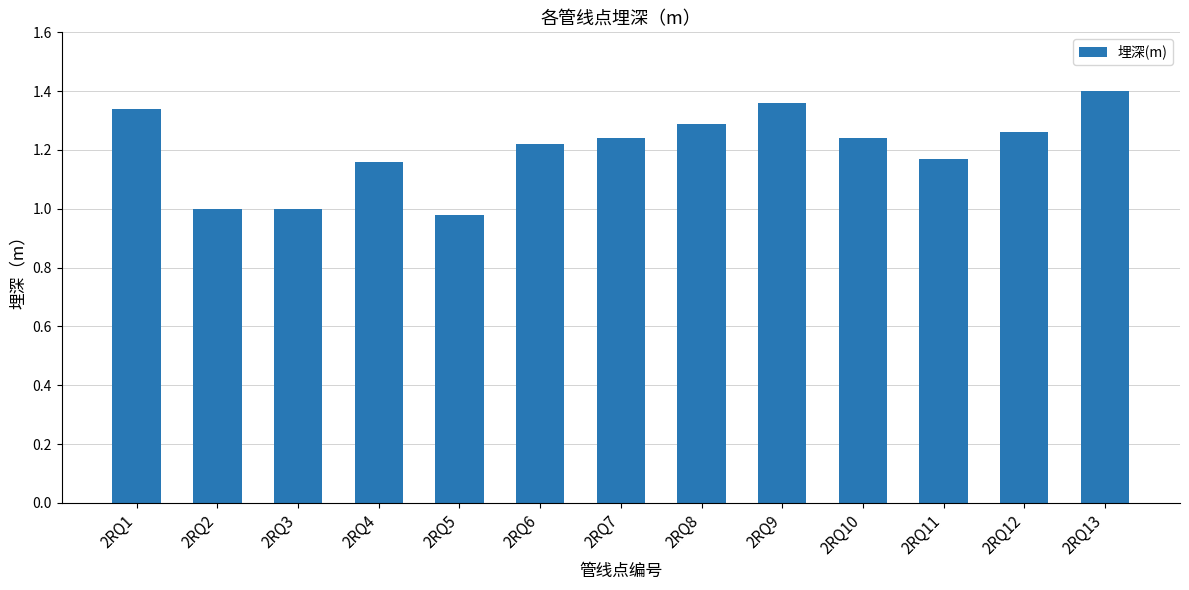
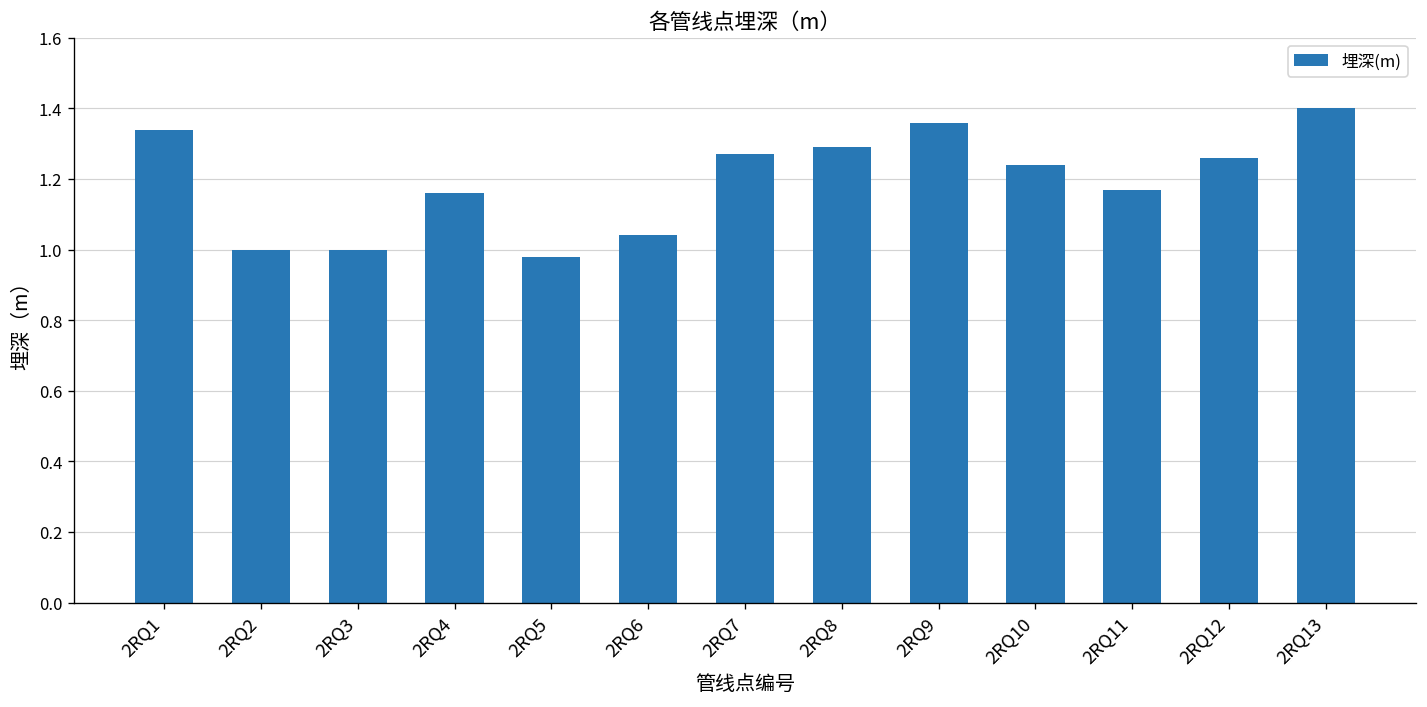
2RQ6: 1.22 -> 1.04
2RQ7: 1.24 -> 1.27
